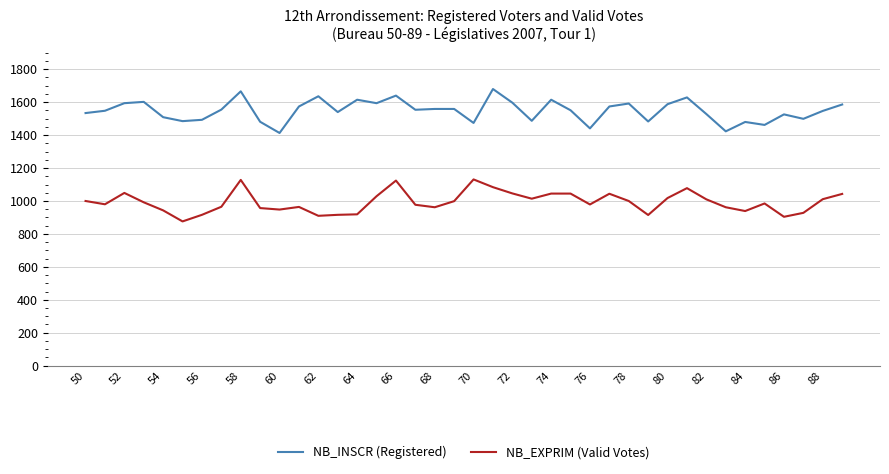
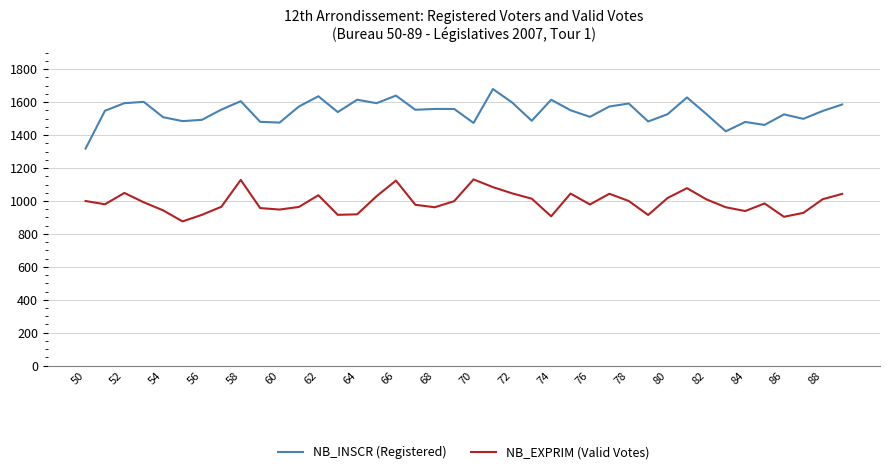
NB_INSCR (Registered), 50: 1530 -> 1320
NB_INSCR (Registered), 58: 1670 -> 1610
NB_INSCR (Registered), 60: 1410 -> 1480
NB_EXPRIM (Valid Votes), 62: 910 -> 1040
NB_EXPRIM (Valid Votes), 74: 1050 -> 910
NB_INSCR (Registered), 76: 1440 -> 1510
NB_INSCR (Registered), 80: 1590 -> 1530
